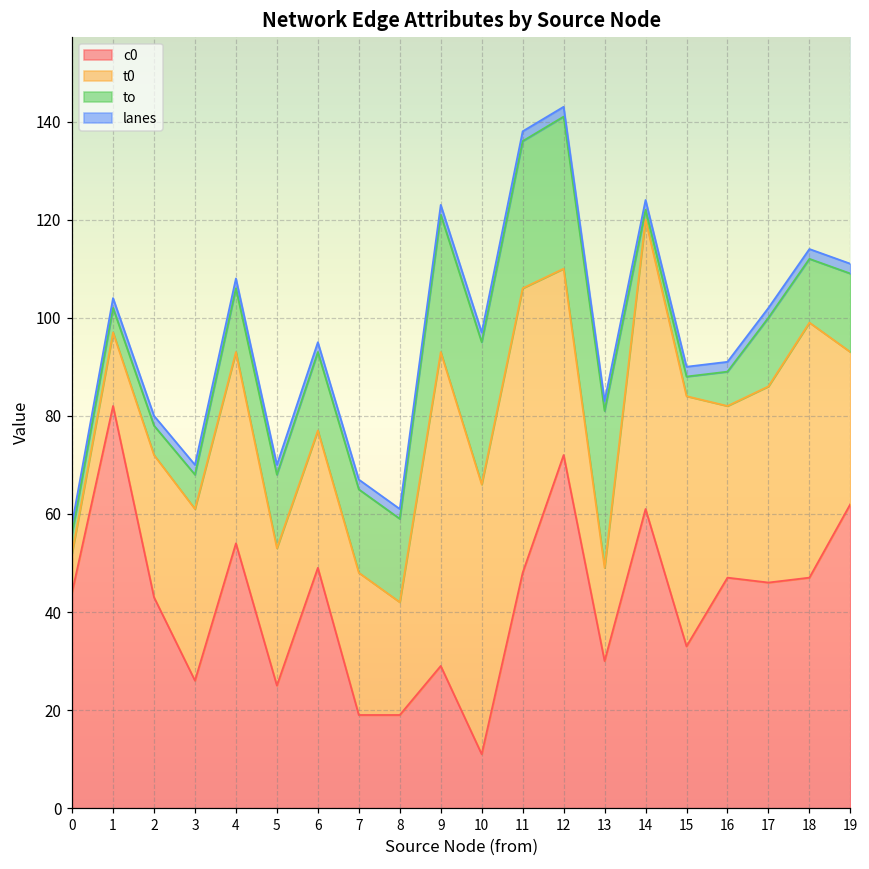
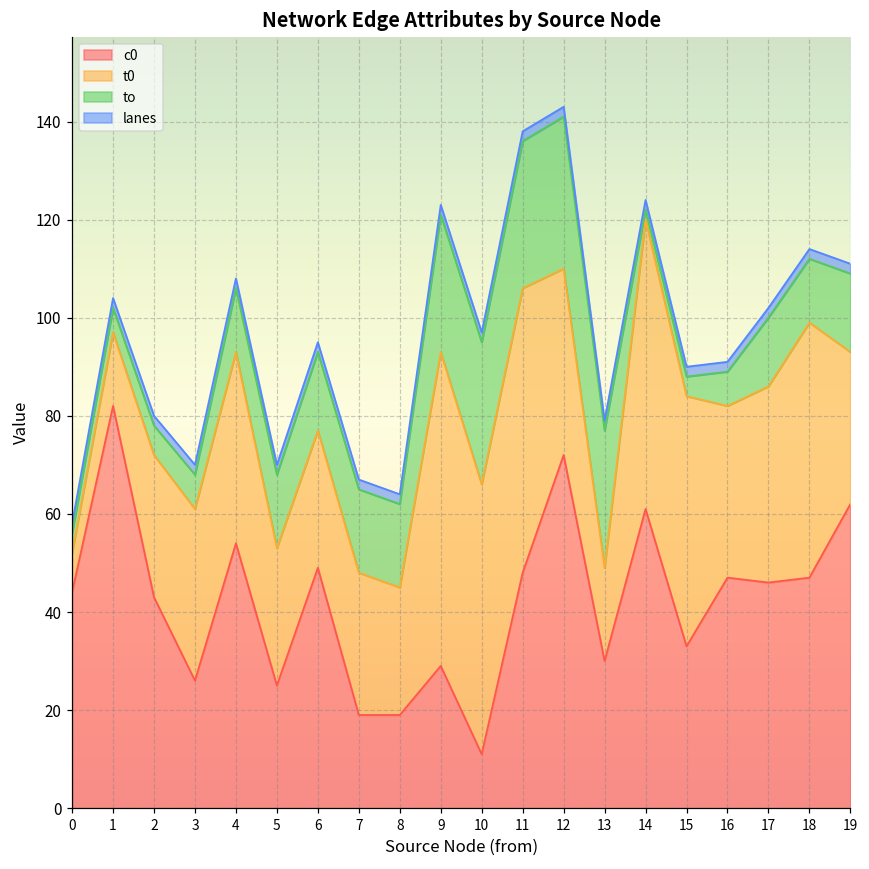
t0, 8: 23 -> 26
to, 13: 32 -> 28
